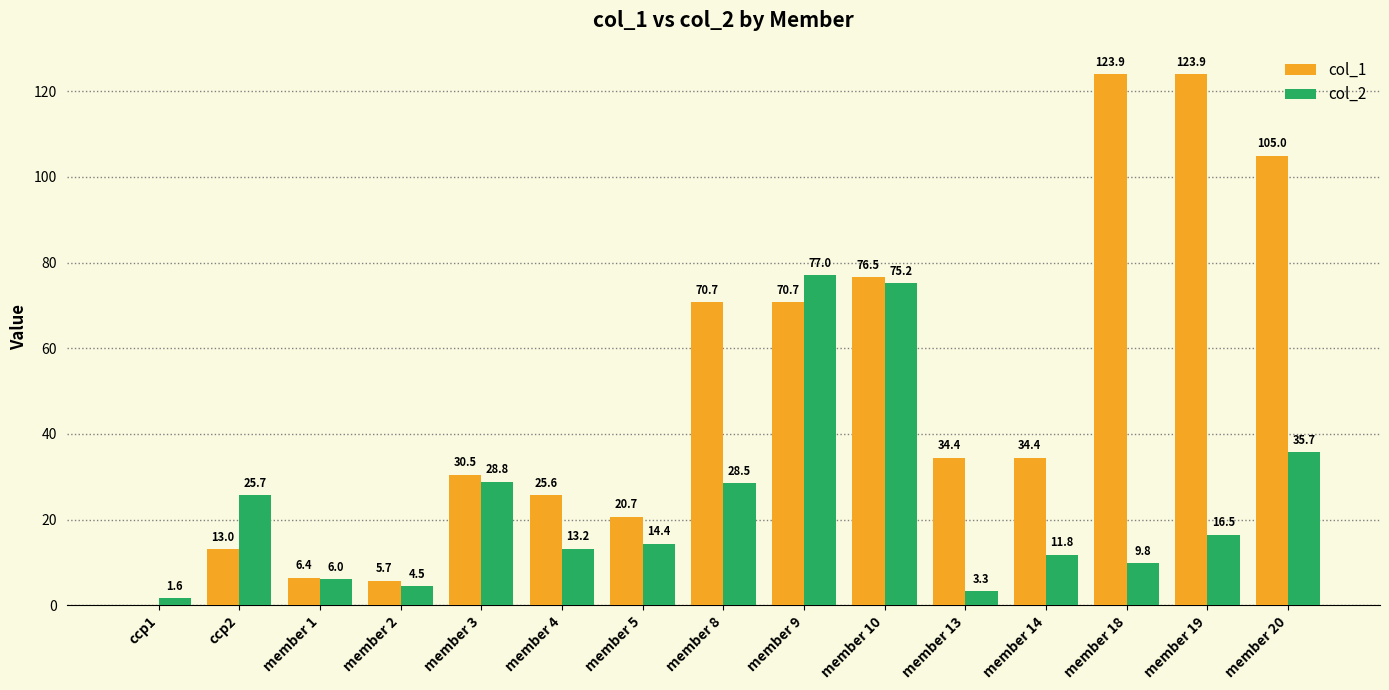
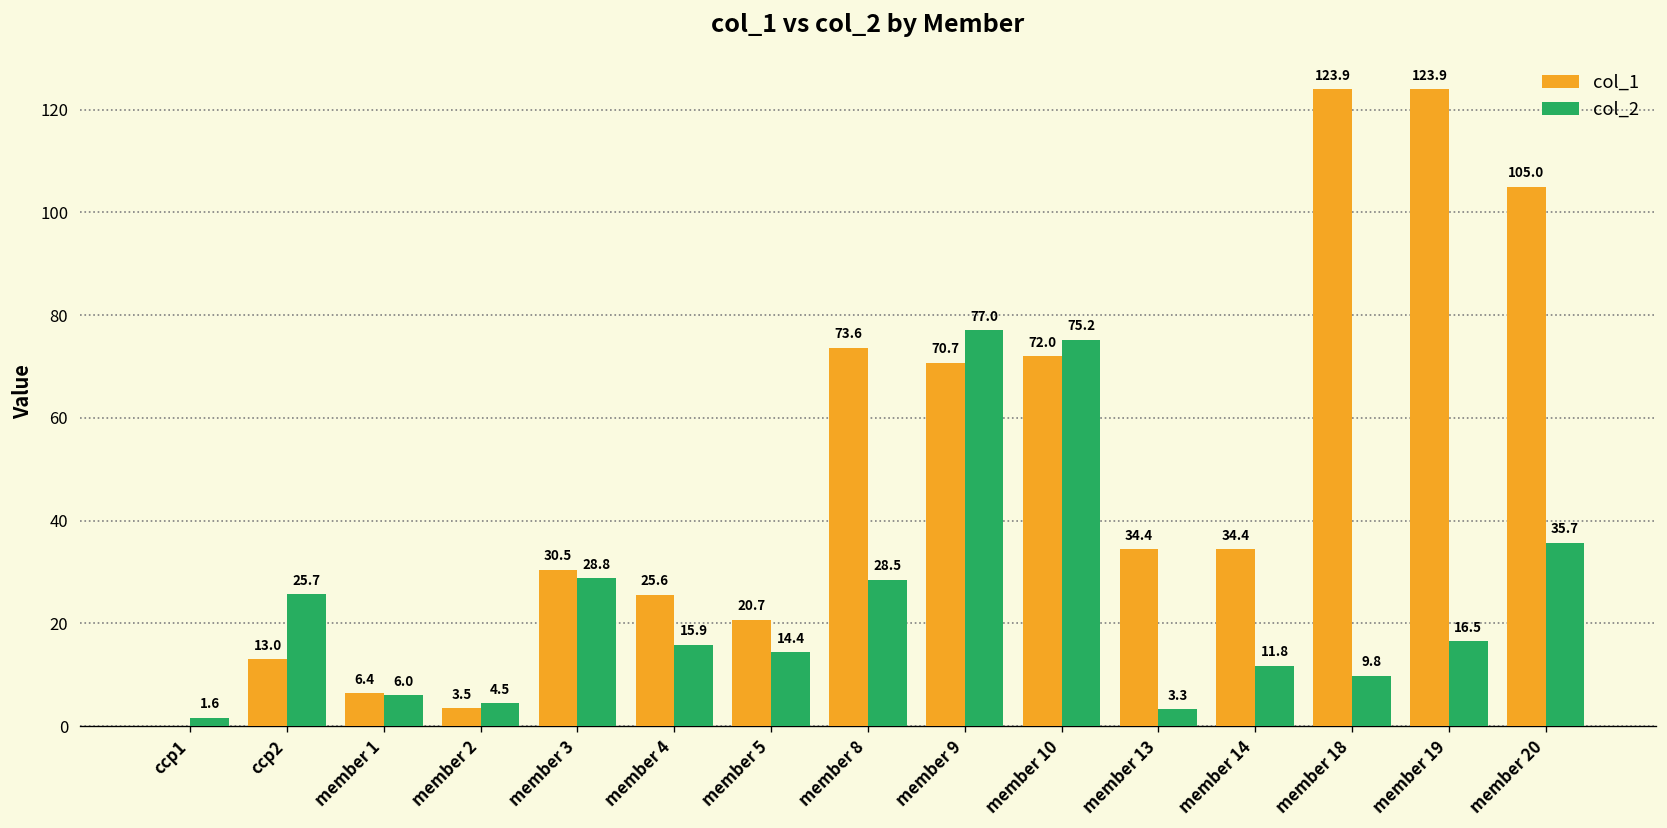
col_1, member 2: 5.7 -> 3.5
col_2, member 4: 13.2 -> 15.9
col_1, member 8: 70.7 -> 73.6
col_1, member 10: 76.5 -> 72.0
